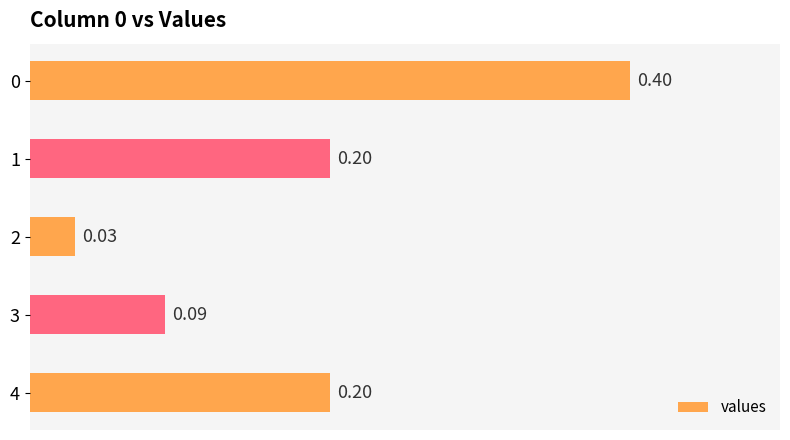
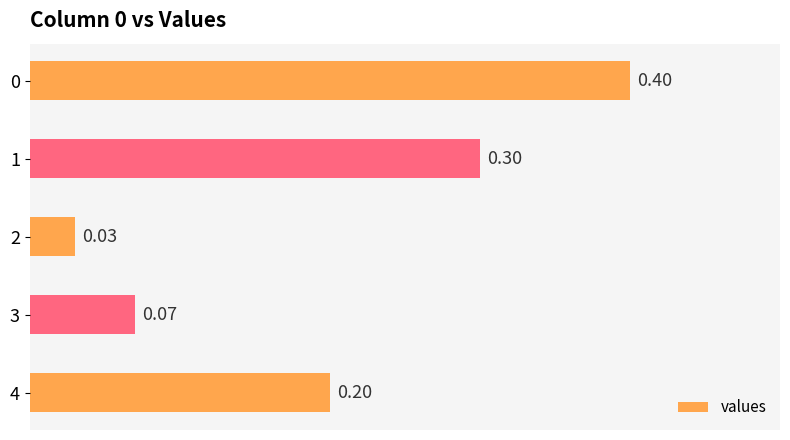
1: 0.20 -> 0.30
3: 0.09 -> 0.07
